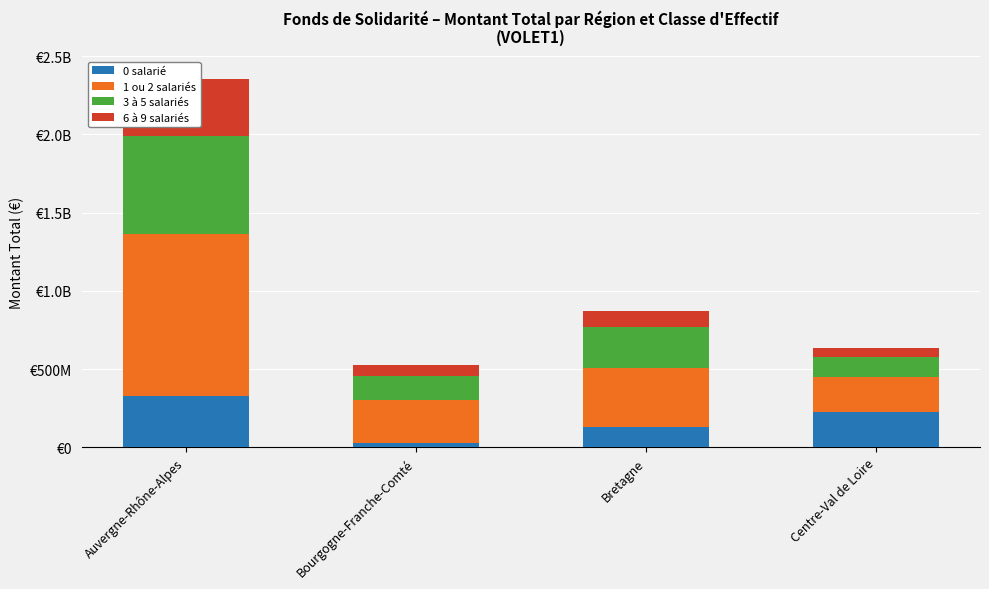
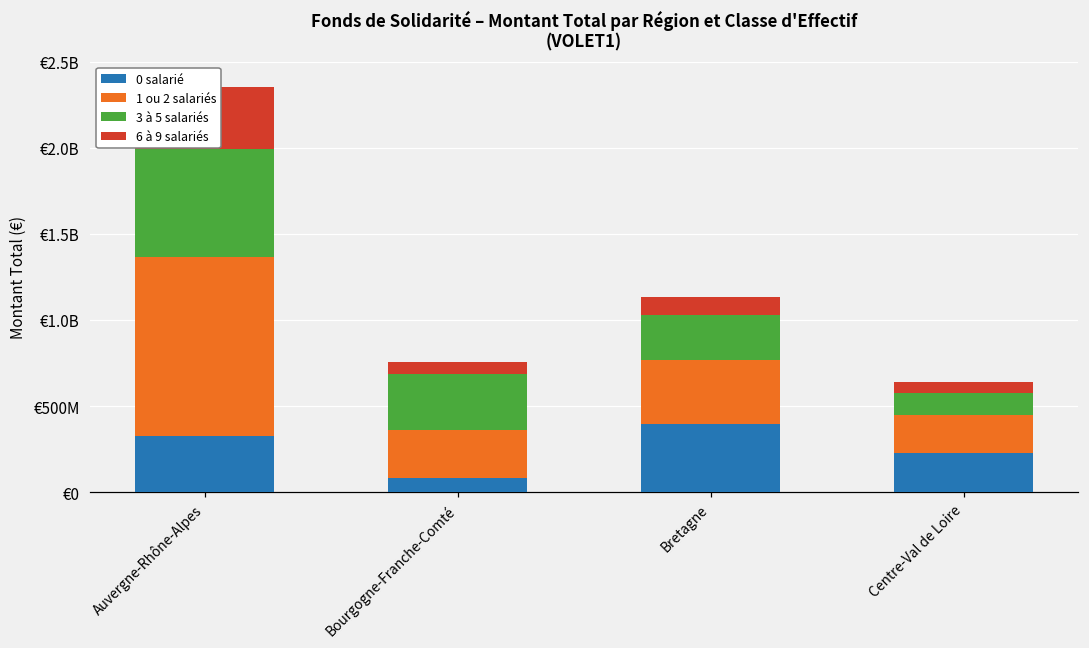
0 salarié, Bourgogne-Franche-Comté: €30000000 -> €80000000
3 à 5 salariés, Bourgogne-Franche-Comté: €150000000 -> €330000000
0 salarié, Bretagne: €130000000 -> €390000000
